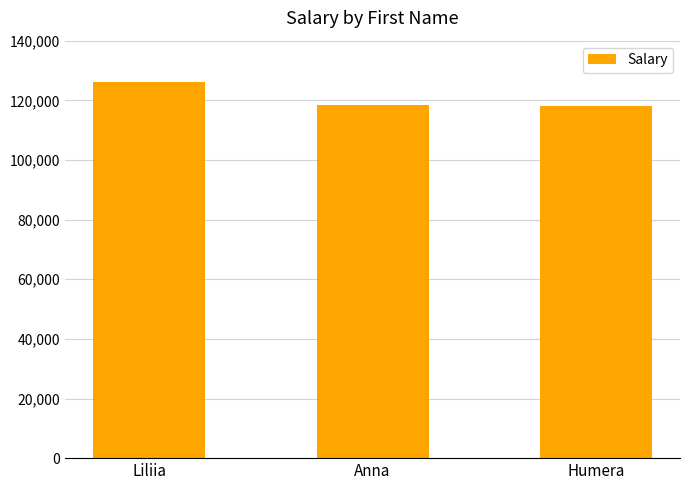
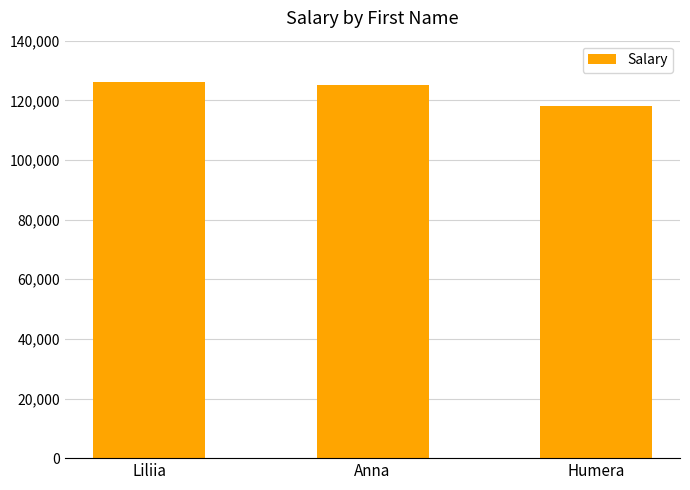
Anna: 119,000 -> 125,000
